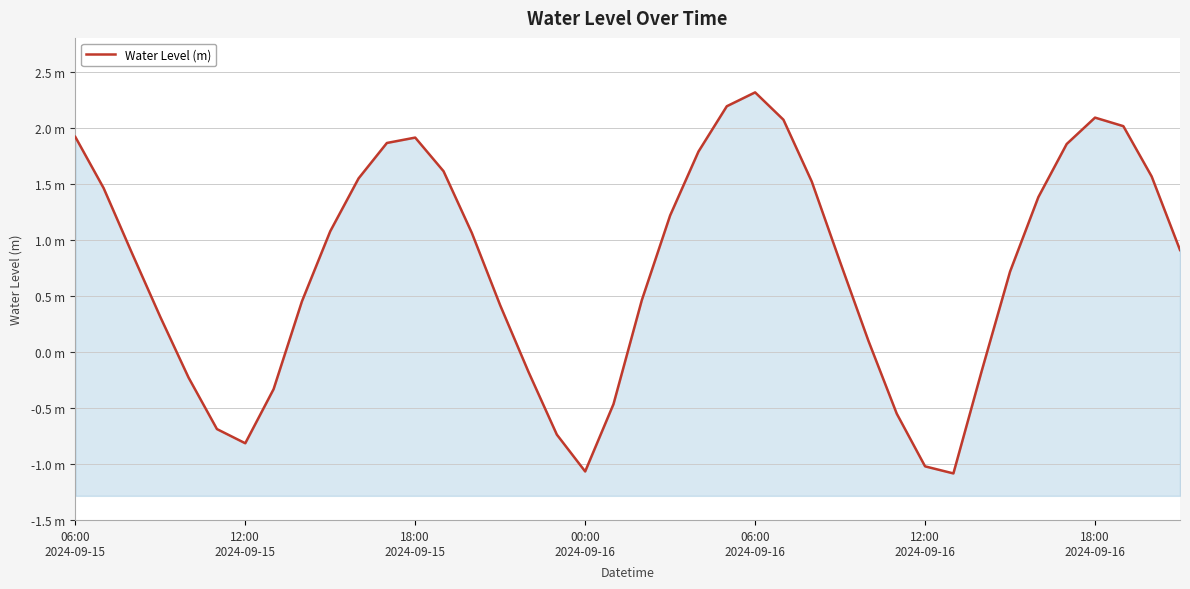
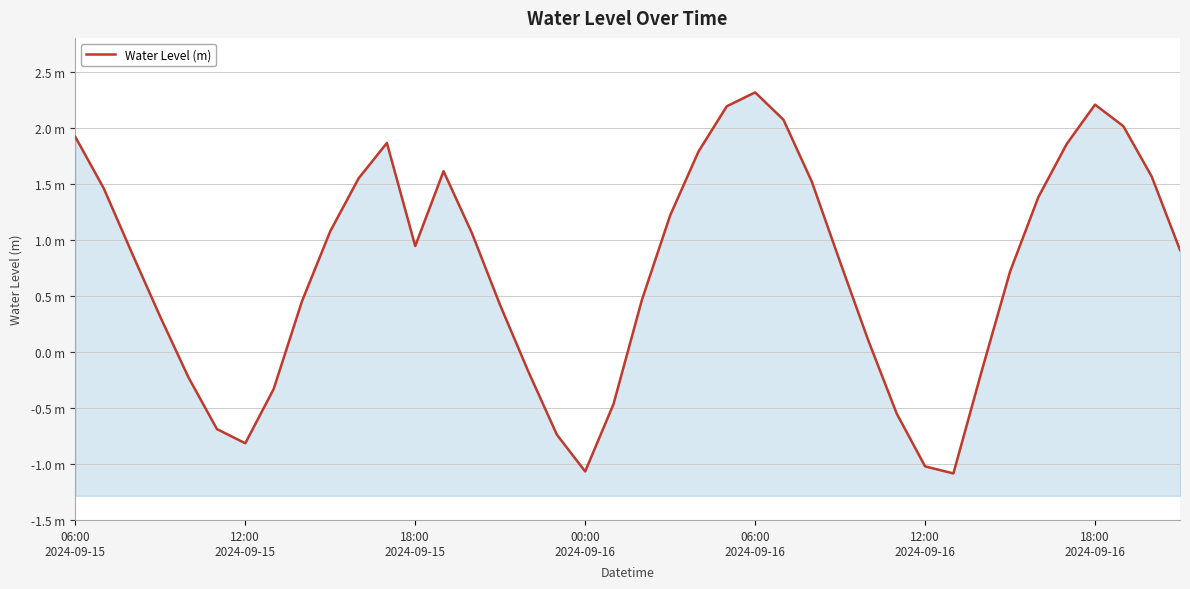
18:00 2024-09-15: 1.91 m -> 0.94 m
18:00 2024-09-16: 2.09 m -> 2.20 m
